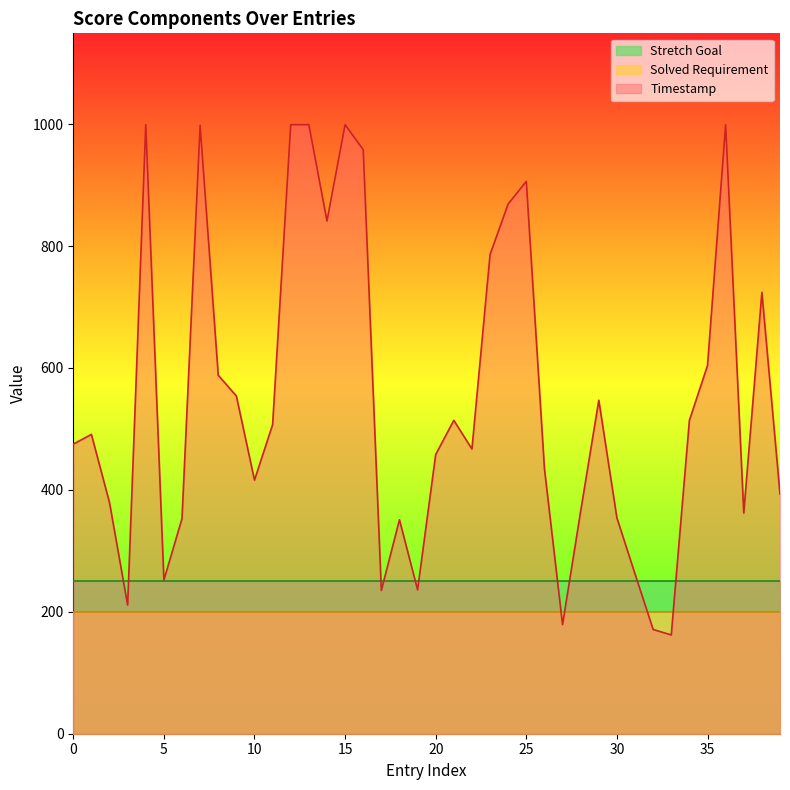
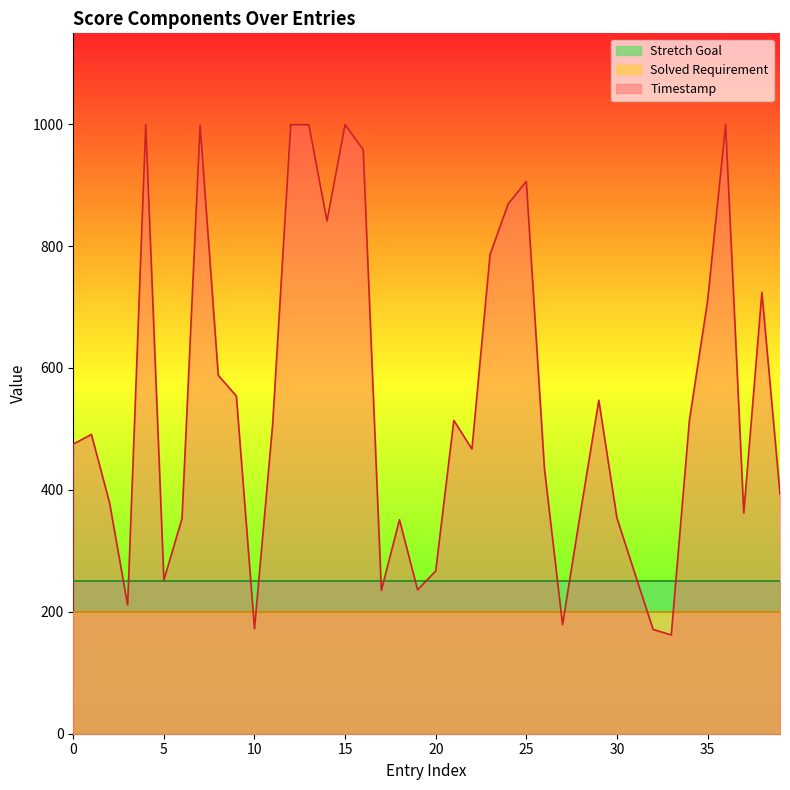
Timestamp, 10: 420 -> 170
Timestamp, 20: 460 -> 270
Timestamp, 35: 600 -> 710
